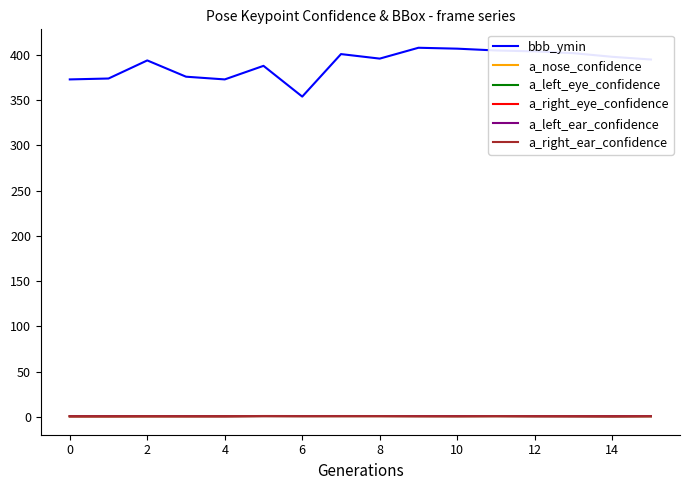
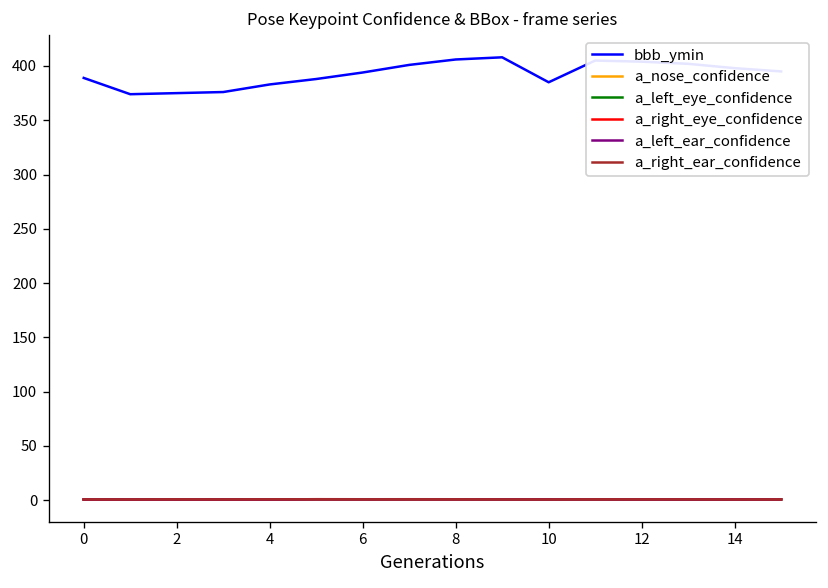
bbb_ymin, 0: 370 -> 390
bbb_ymin, 2: 390 -> 380
bbb_ymin, 4: 370 -> 380
bbb_ymin, 6: 350 -> 390
bbb_ymin, 8: 400 -> 410
bbb_ymin, 10: 410 -> 390
